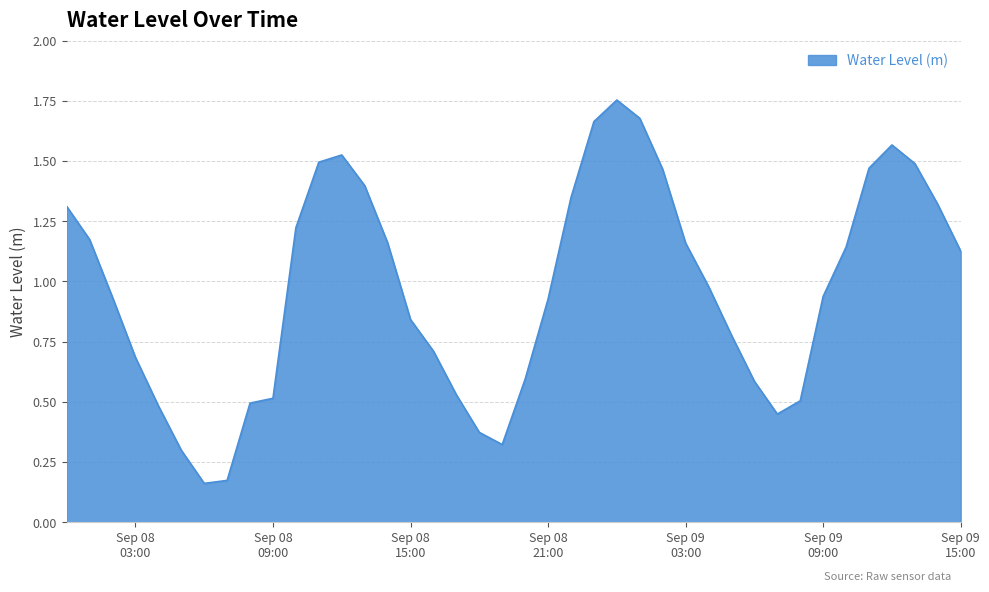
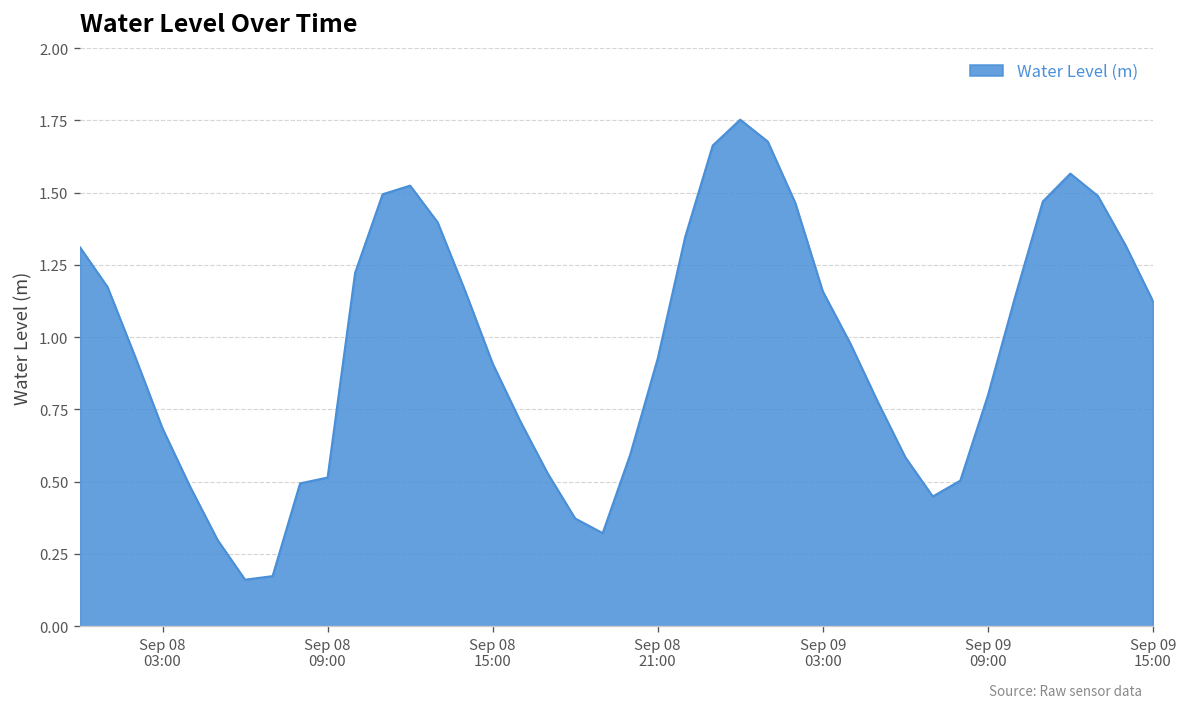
Sep 08 15:00: 0.84 -> 0.91
Sep 09 09:00: 0.94 -> 0.80
